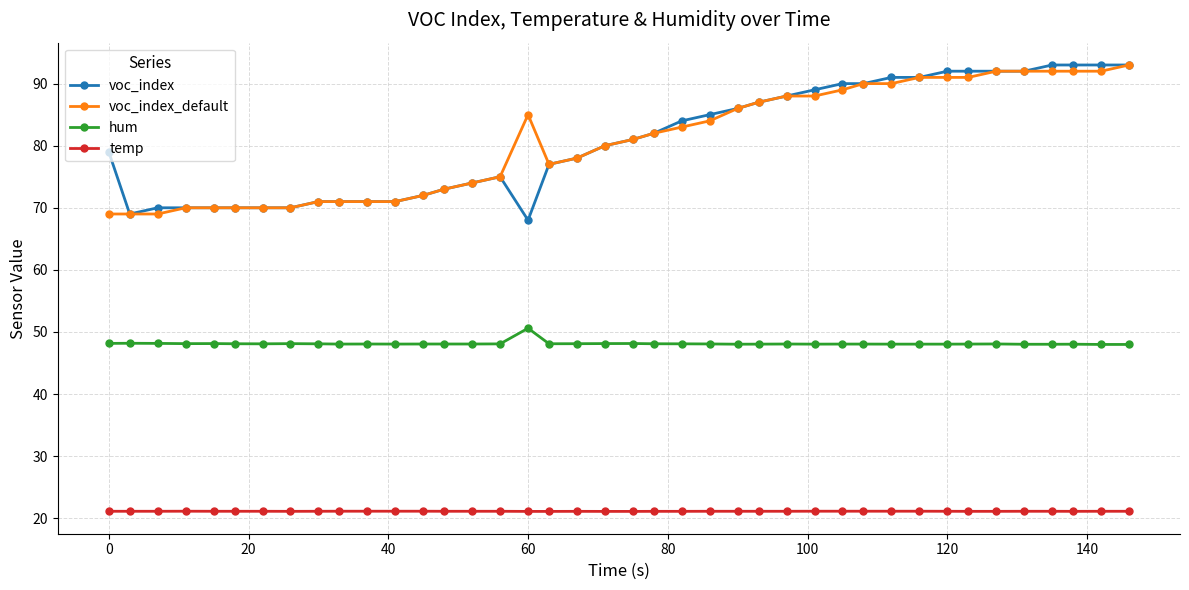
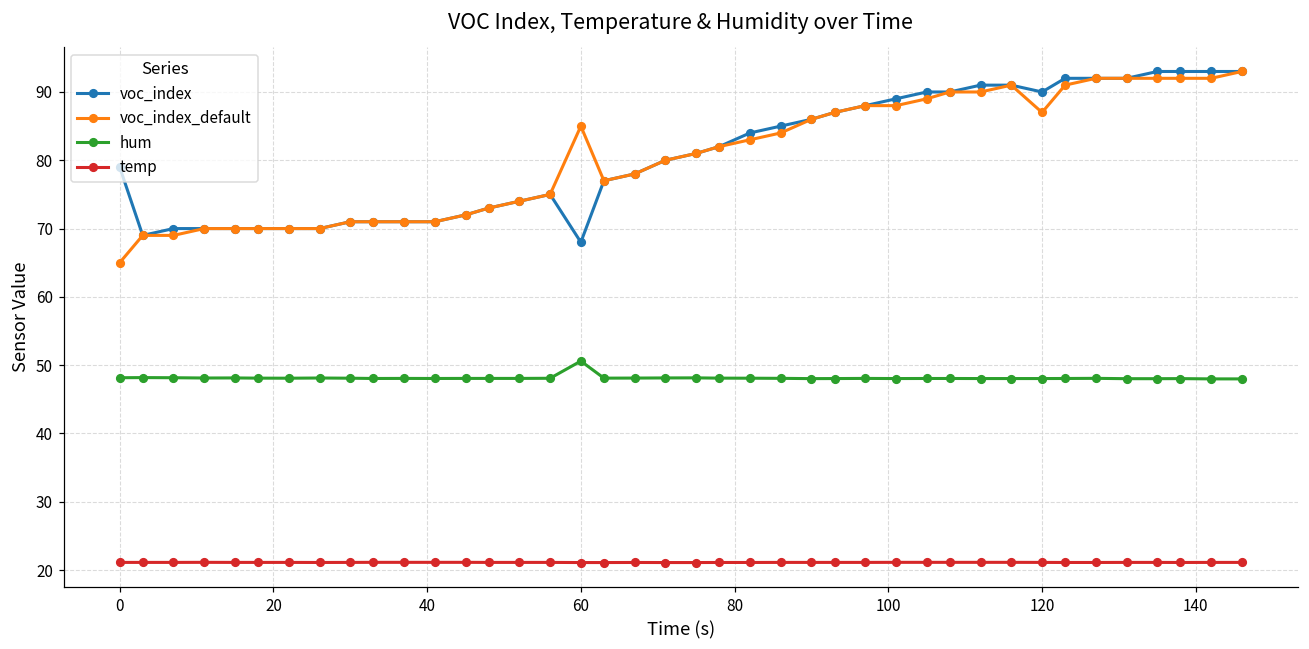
voc_index_default, 0: 69 -> 65
voc_index, 120: 92 -> 90
voc_index_default, 120: 91 -> 87
